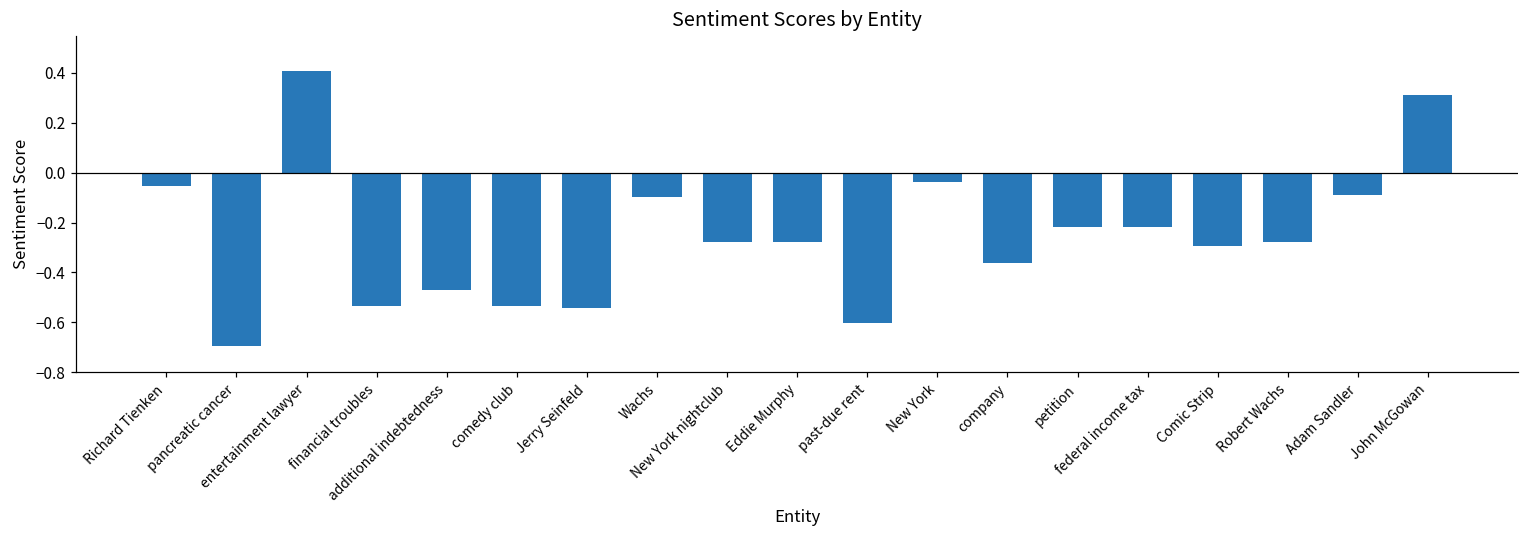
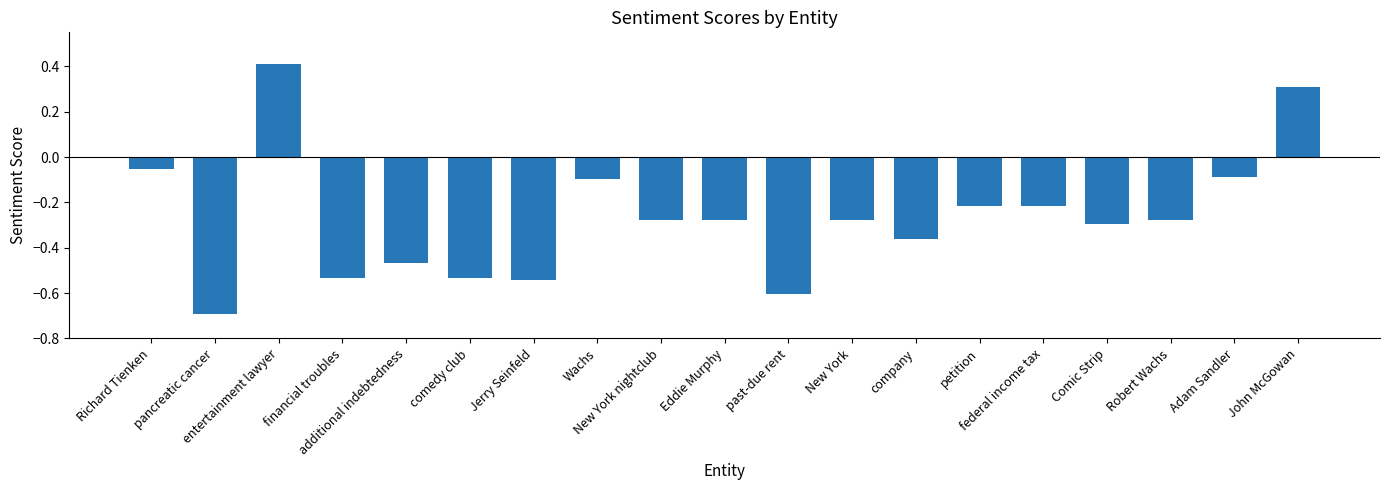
New York: -0.04 -> -0.28
